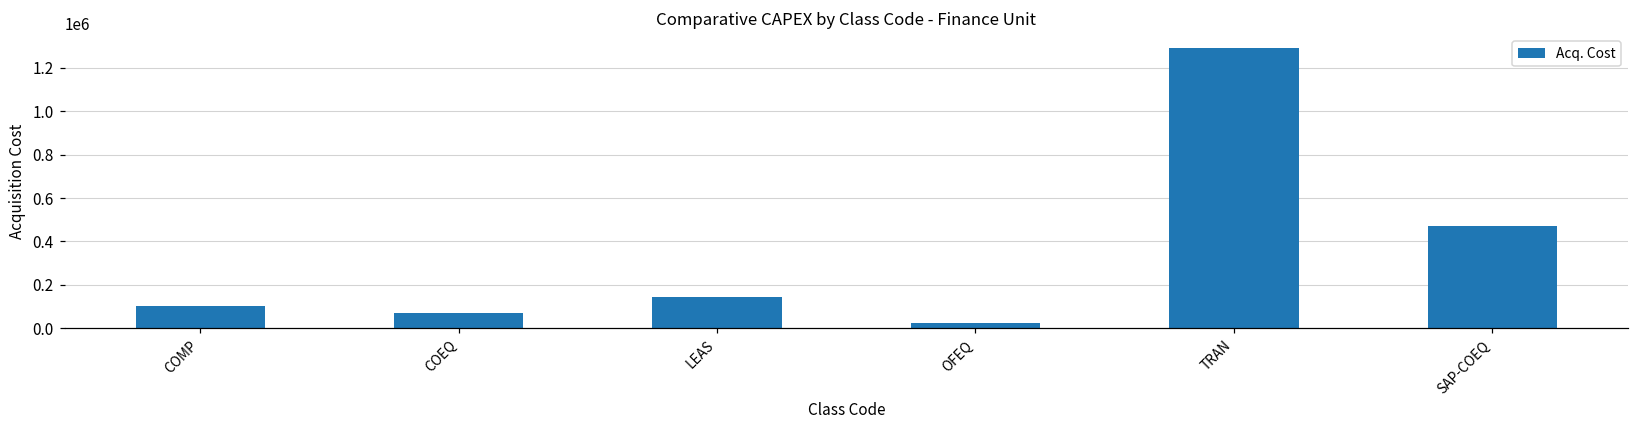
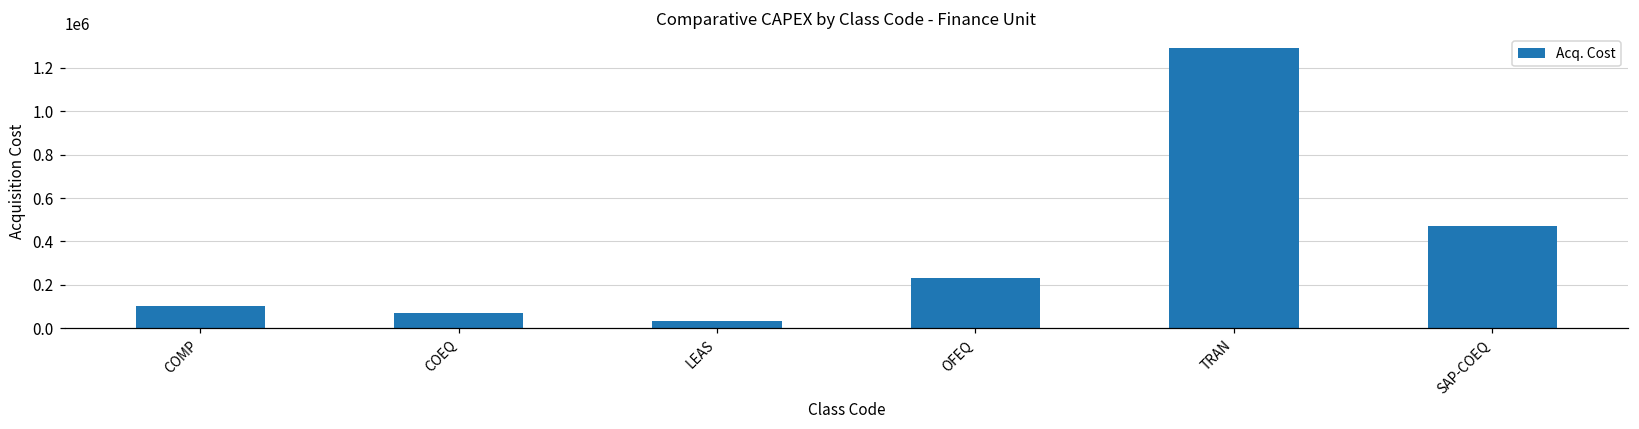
LEAS: 150000 -> 30000
OFEQ: 20000 -> 230000
